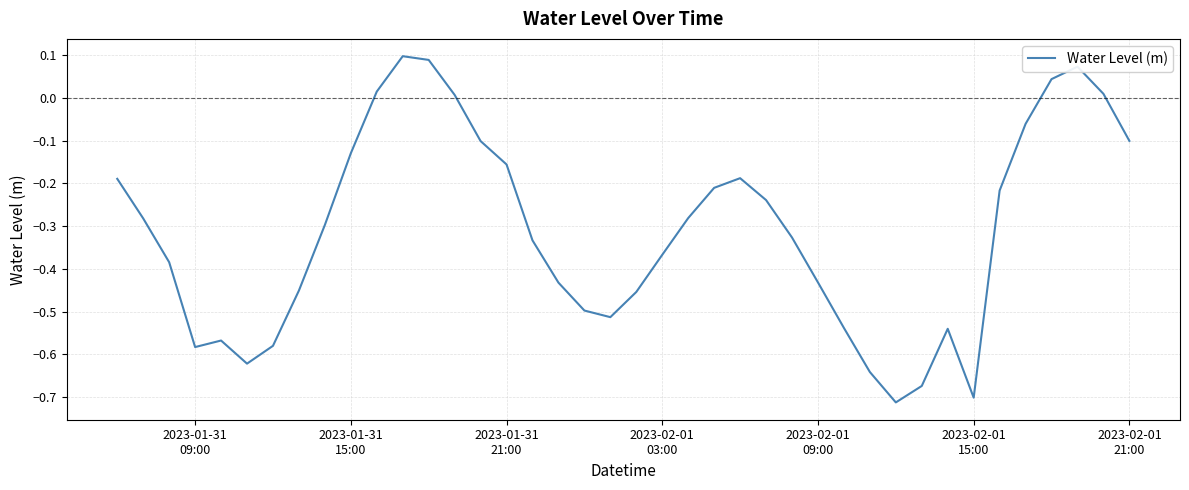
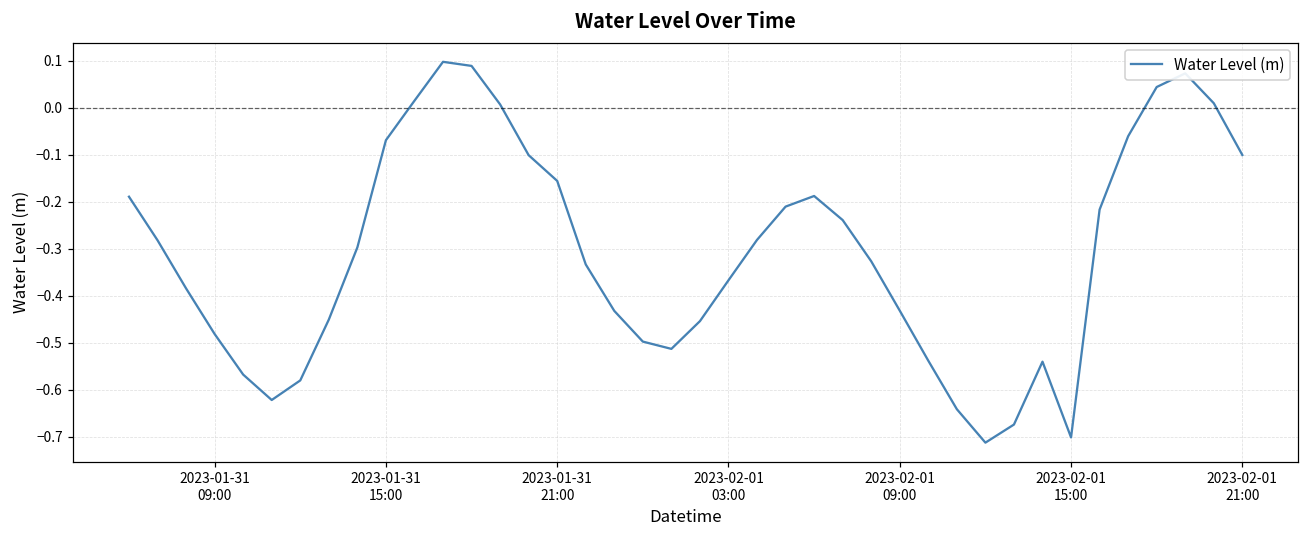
2023-01-31 09:00: -0.58 -> -0.48
2023-01-31 15:00: -0.13 -> -0.07
